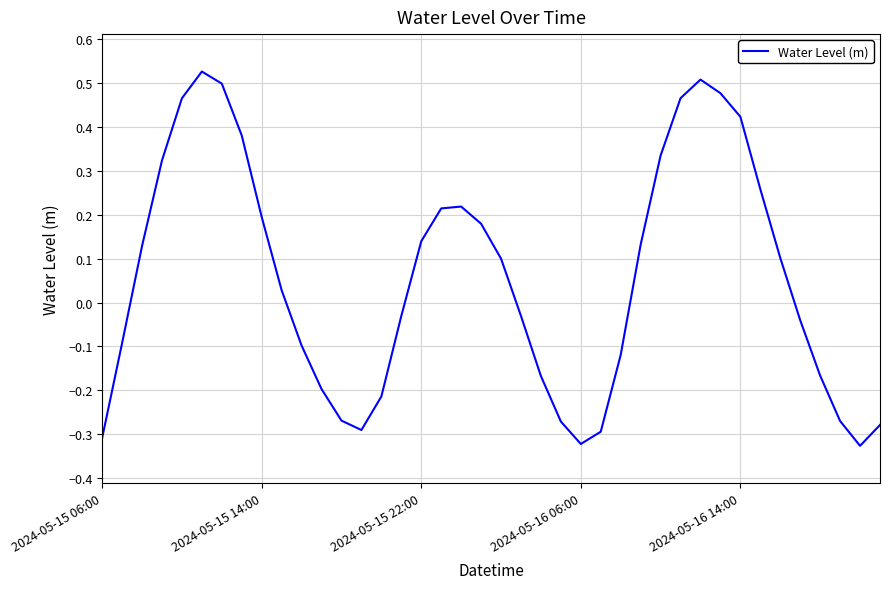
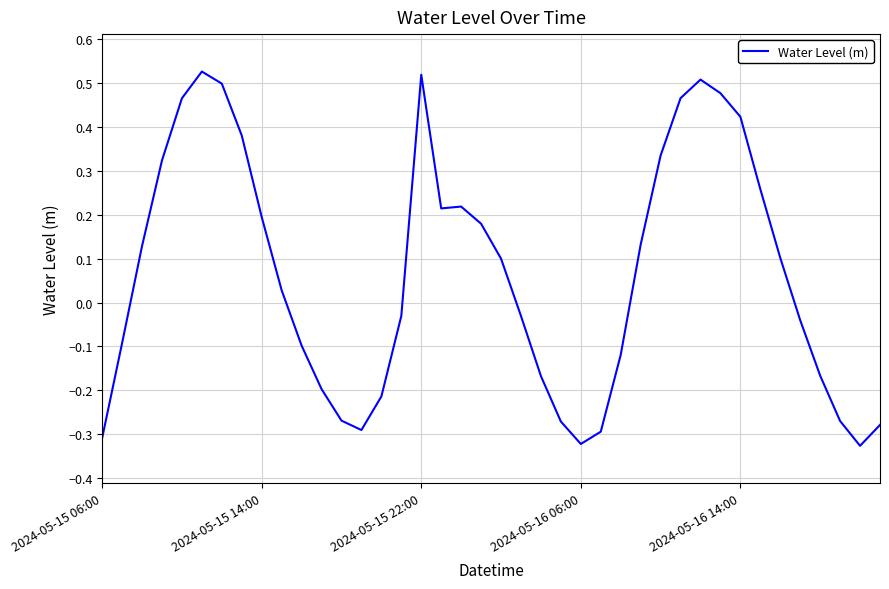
2024-05-15 22:00: 0.14 -> 0.52
